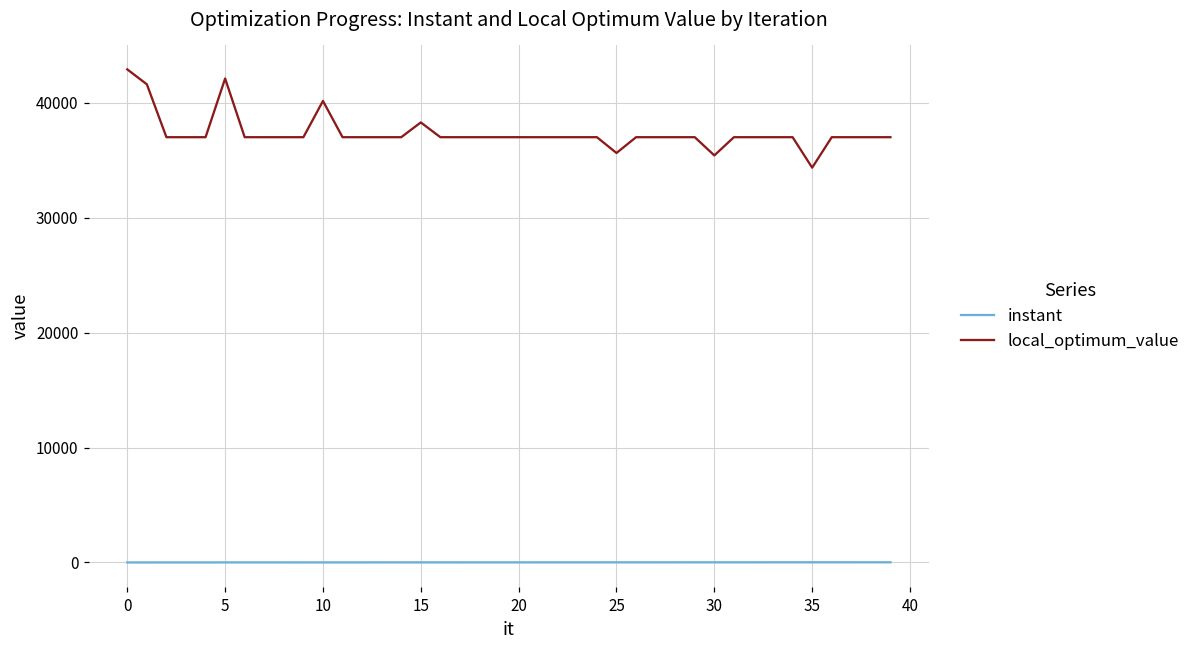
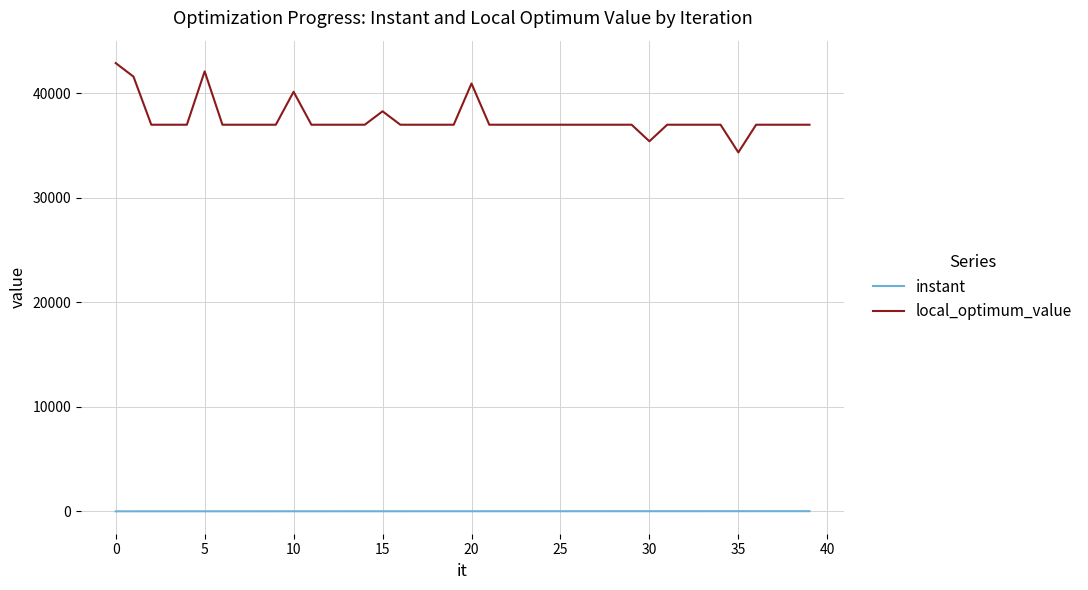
local_optimum_value, 20: 37000 -> 40900
local_optimum_value, 25: 35600 -> 37000
